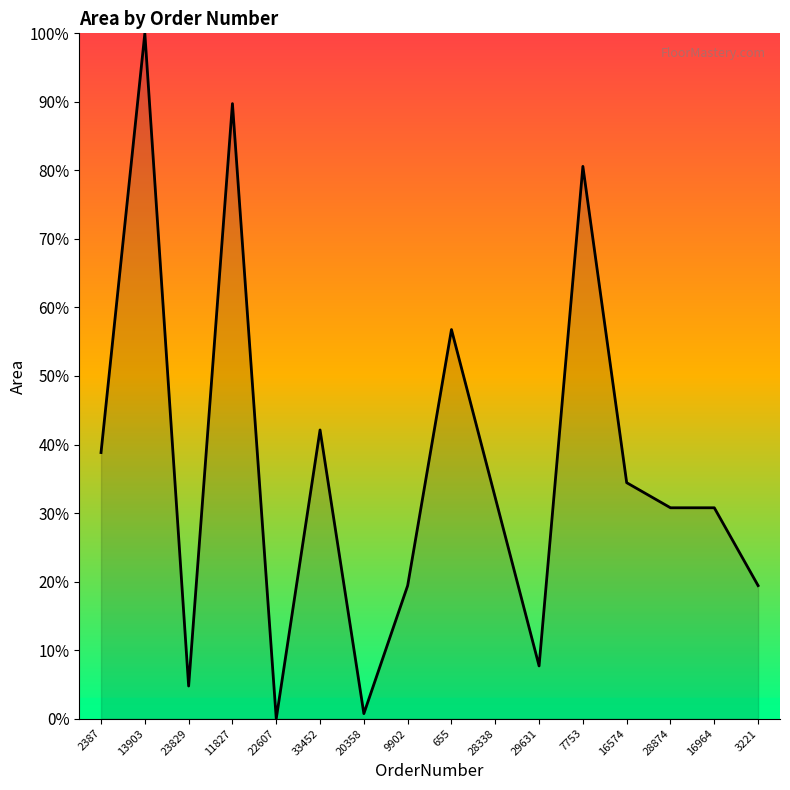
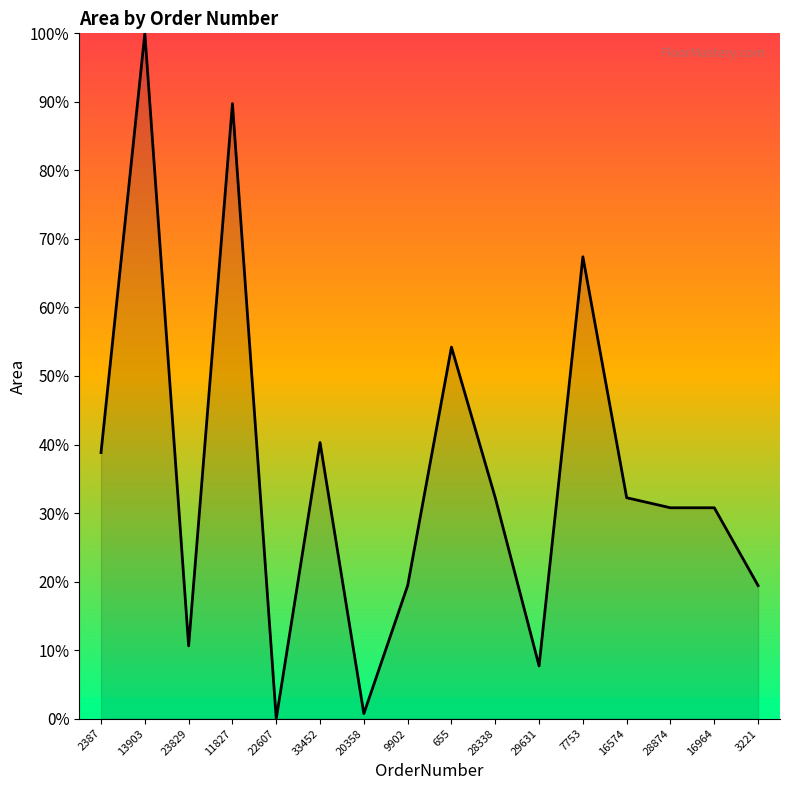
23829: 5% -> 11%
33452: 42% -> 40%
655: 57% -> 54%
7753: 81% -> 67%
16574: 34% -> 32%
